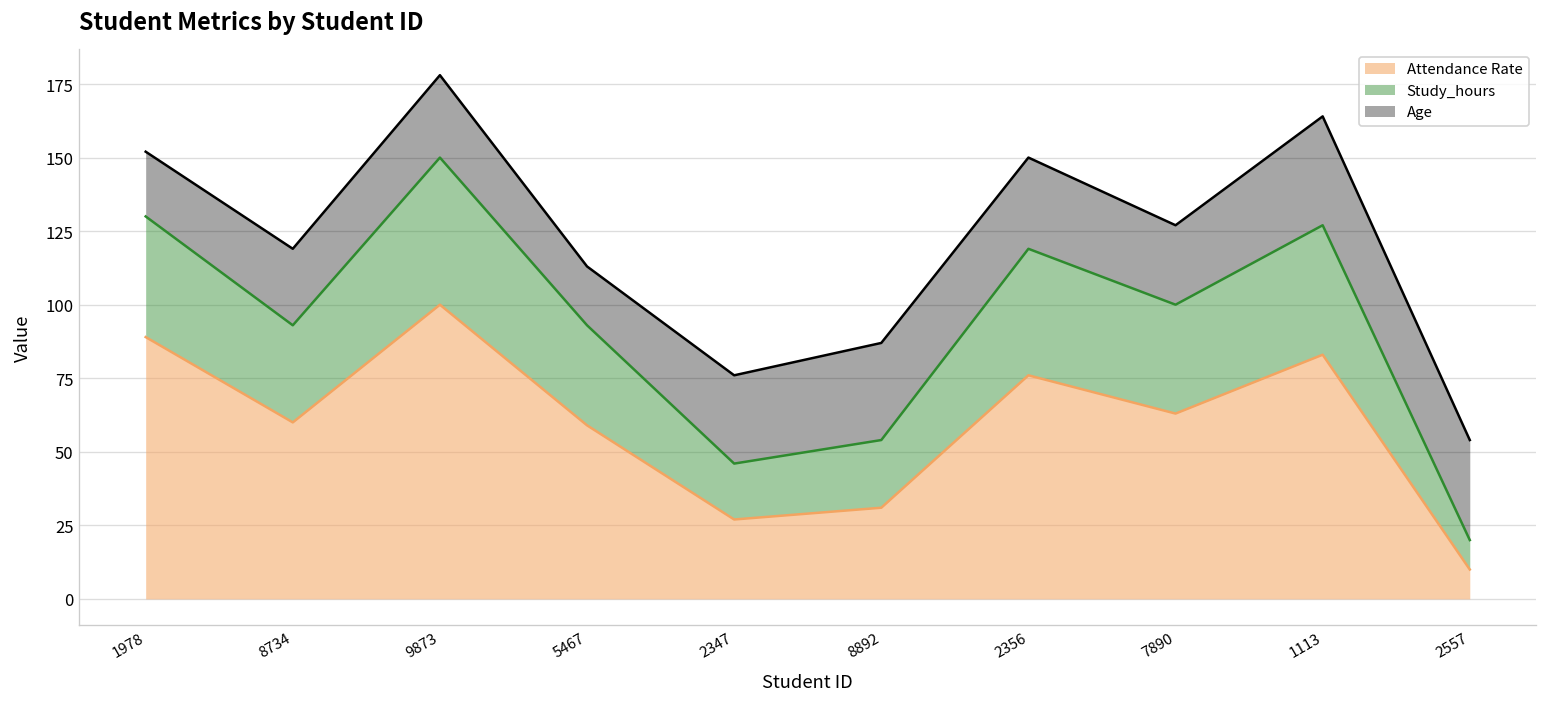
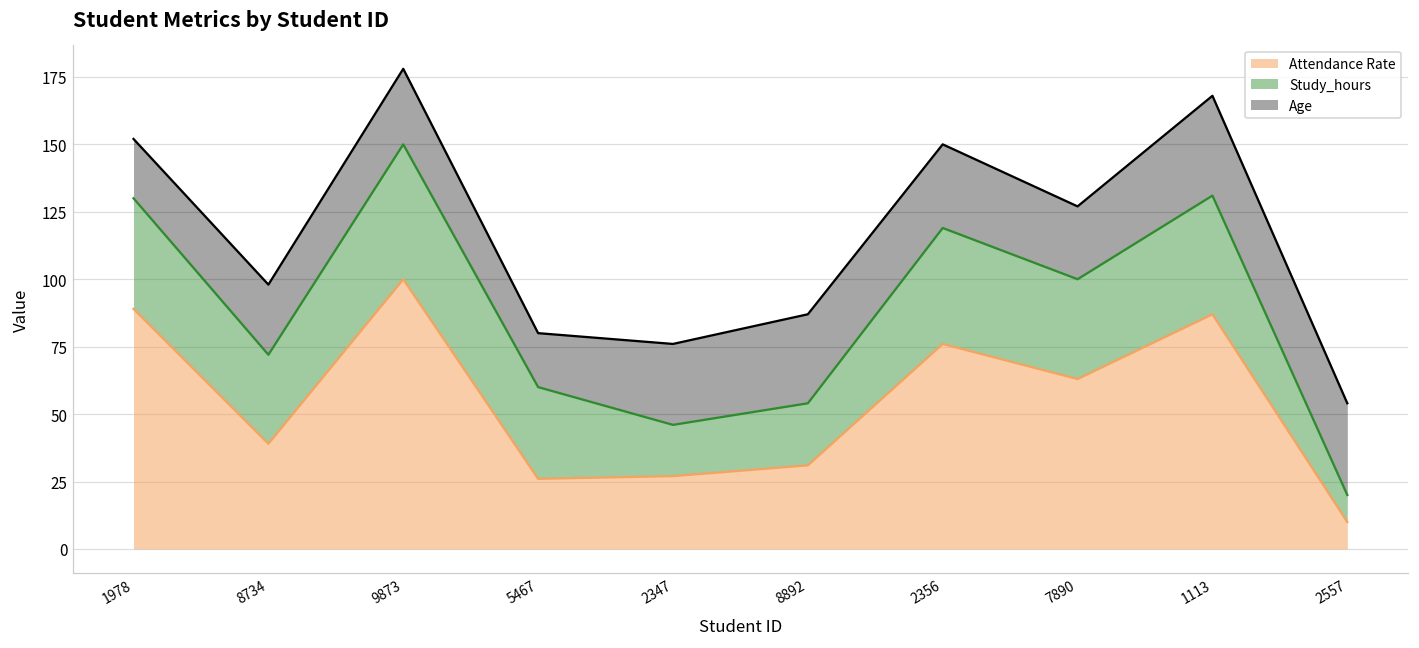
Attendance Rate, 8734: 60 -> 39
Attendance Rate, 5467: 59 -> 26
Attendance Rate, 1113: 83 -> 87
